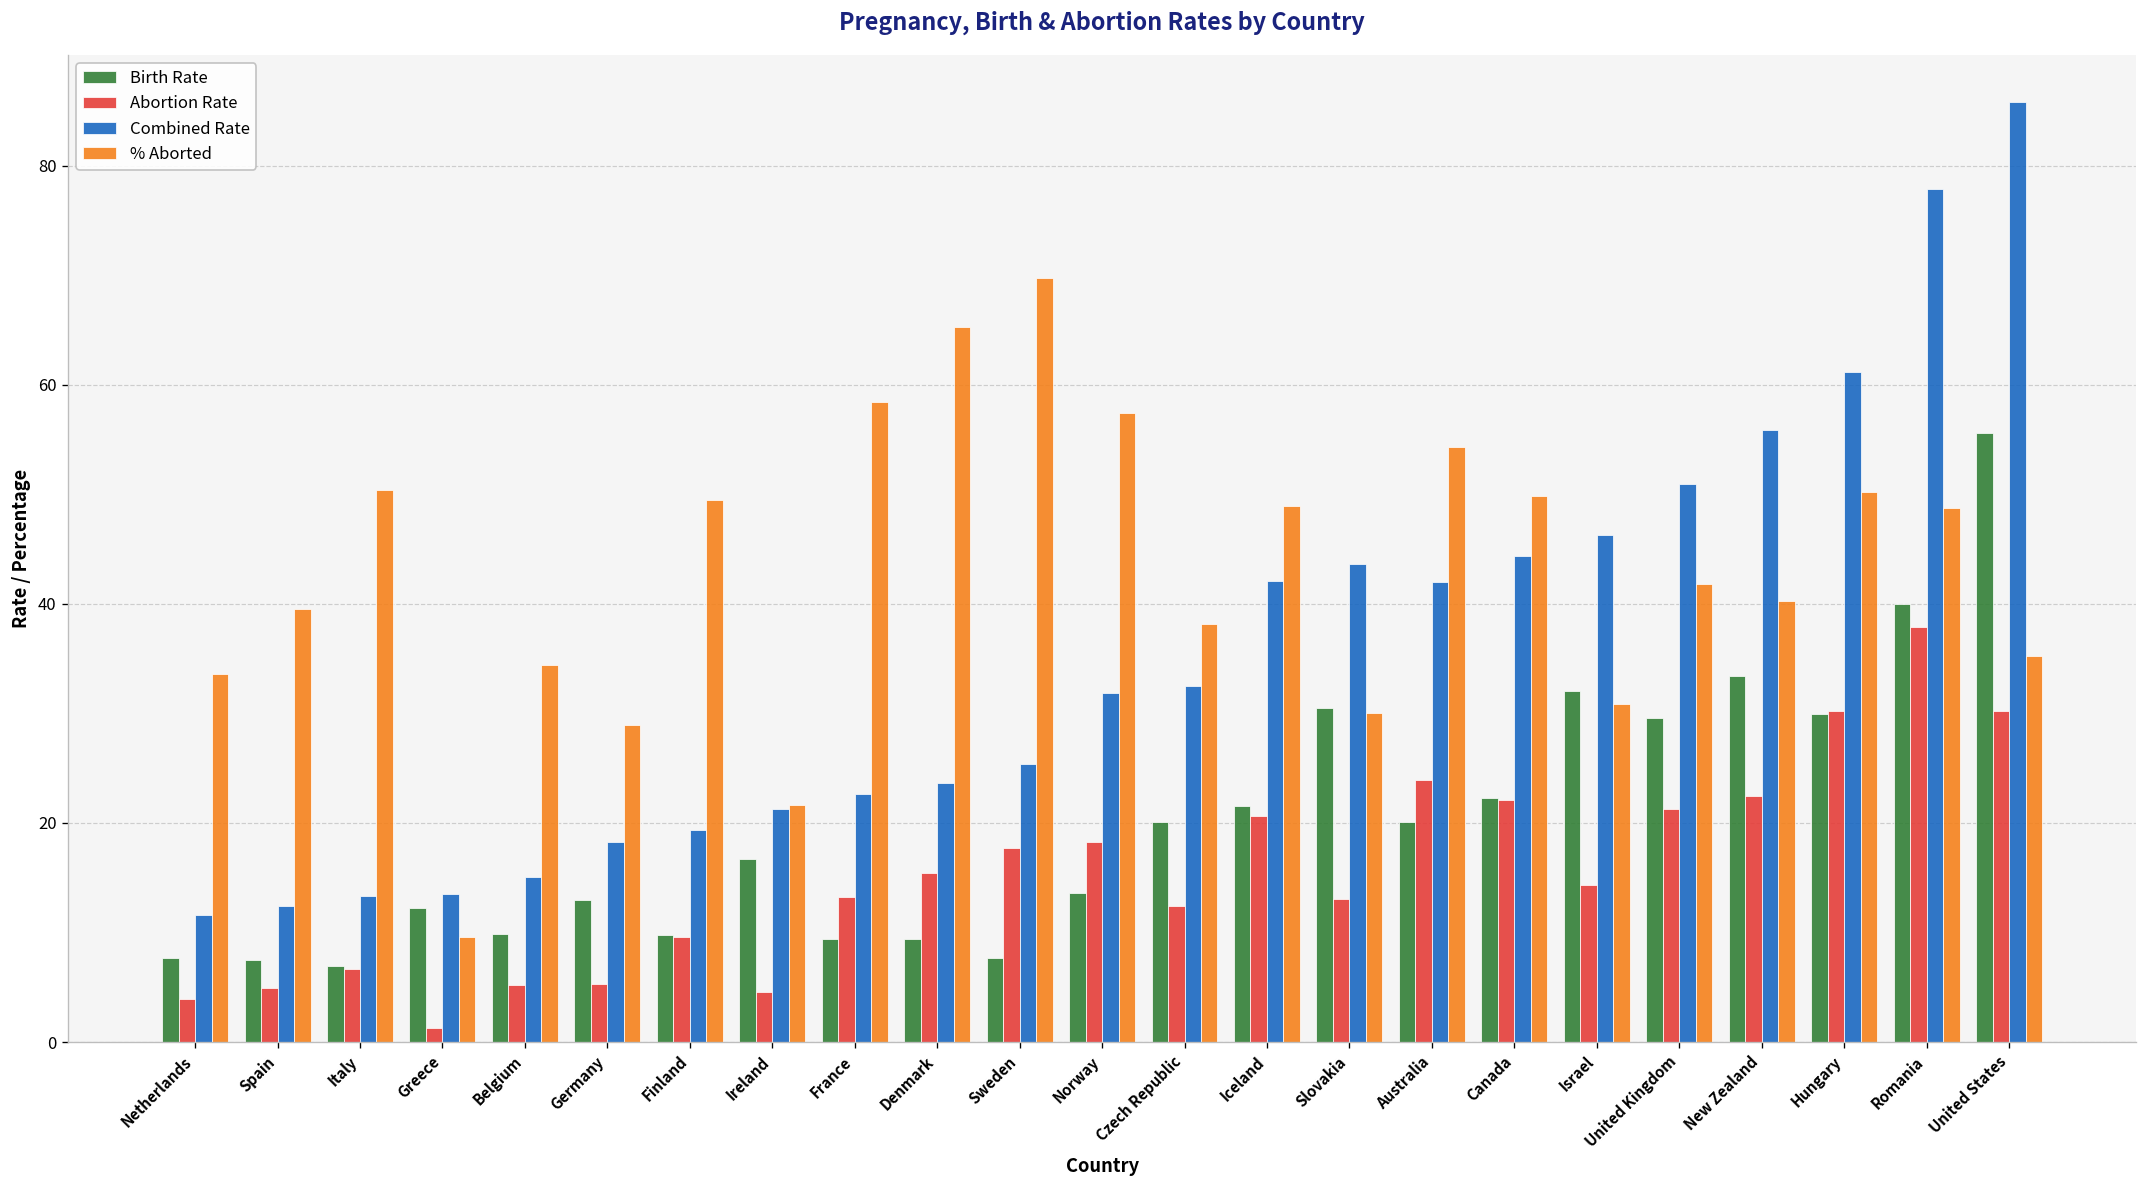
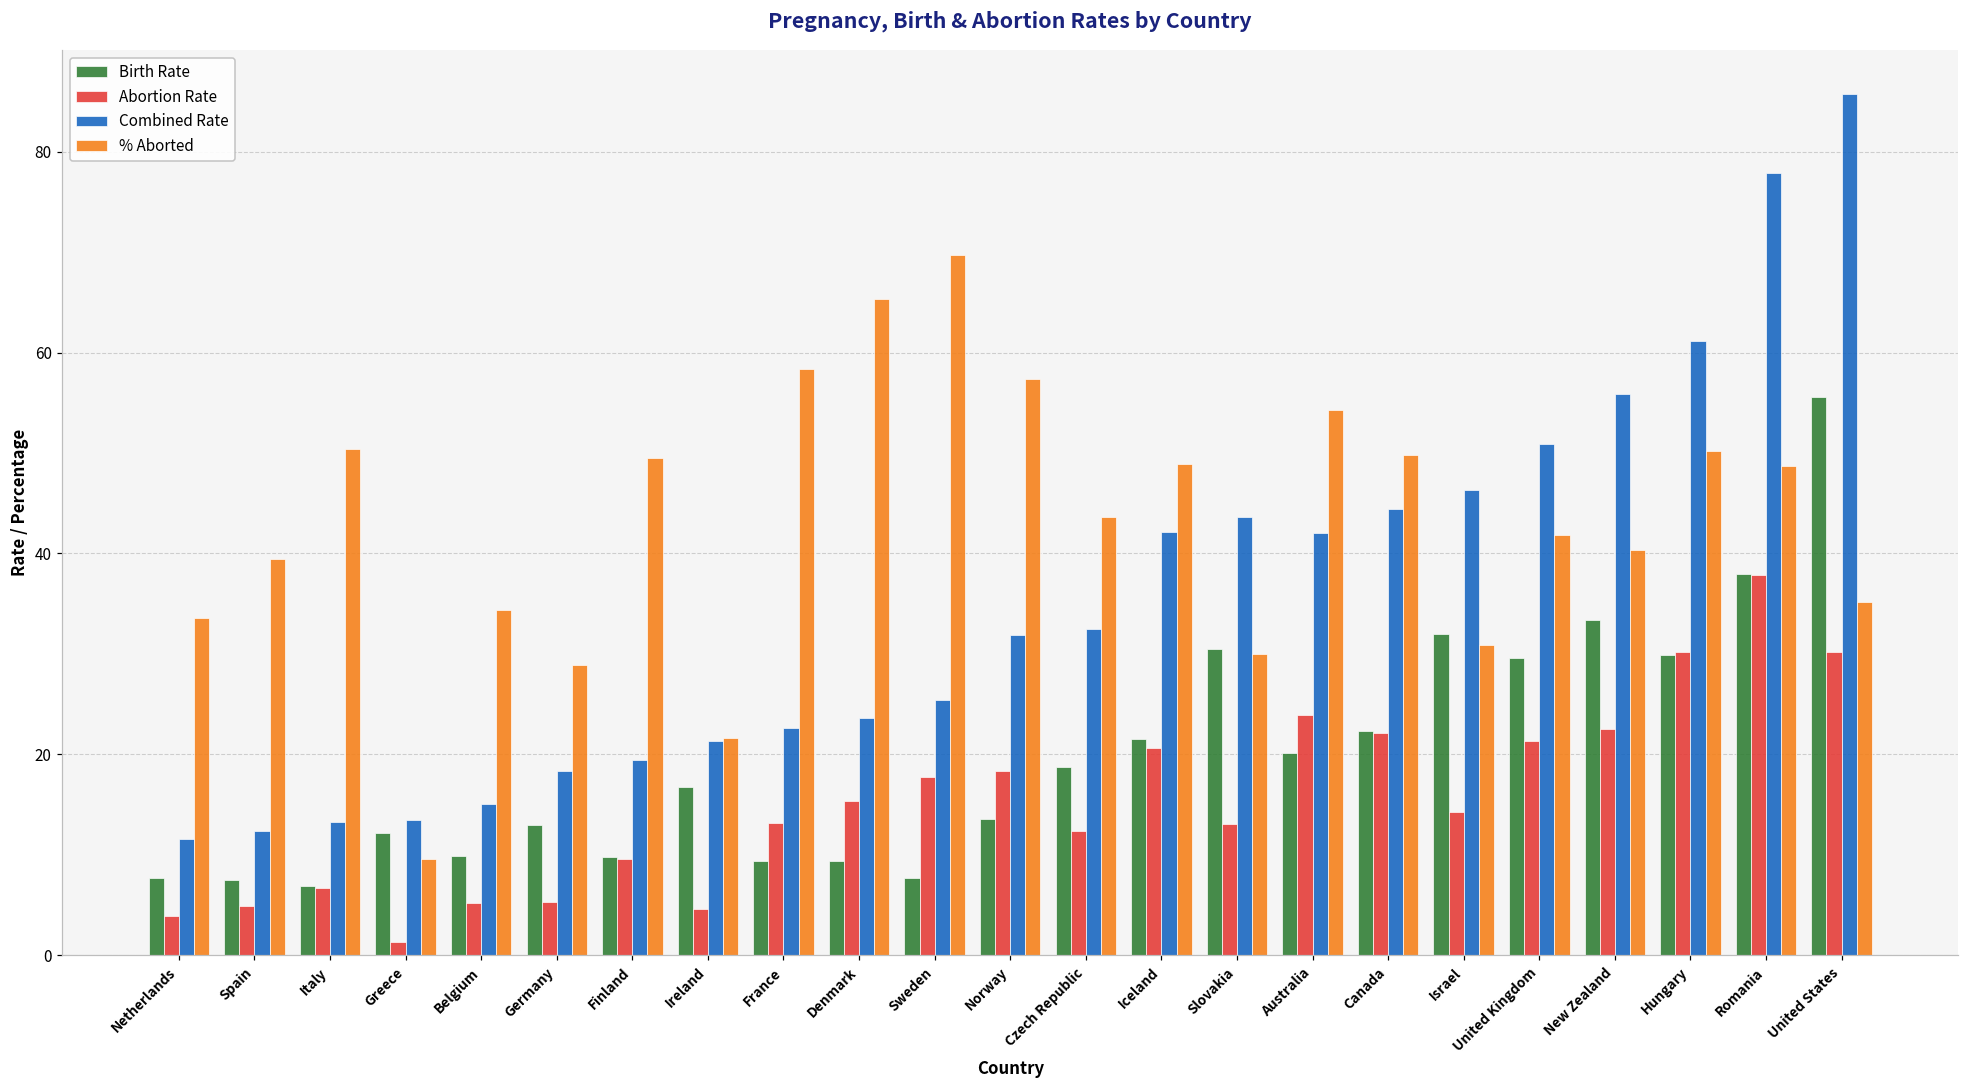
Birth Rate, Czech Republic: 20 -> 19
% Aborted, Czech Republic: 38 -> 44
Birth Rate, Romania: 40 -> 38
